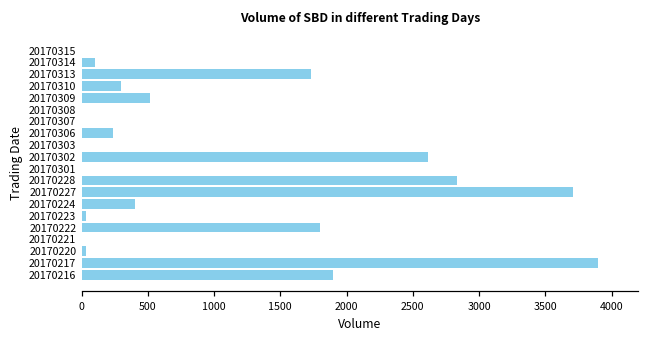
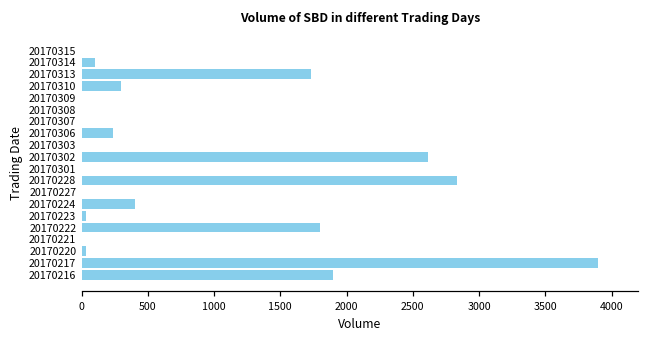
20170309: 510 -> 0
20170227: 3710 -> 0
